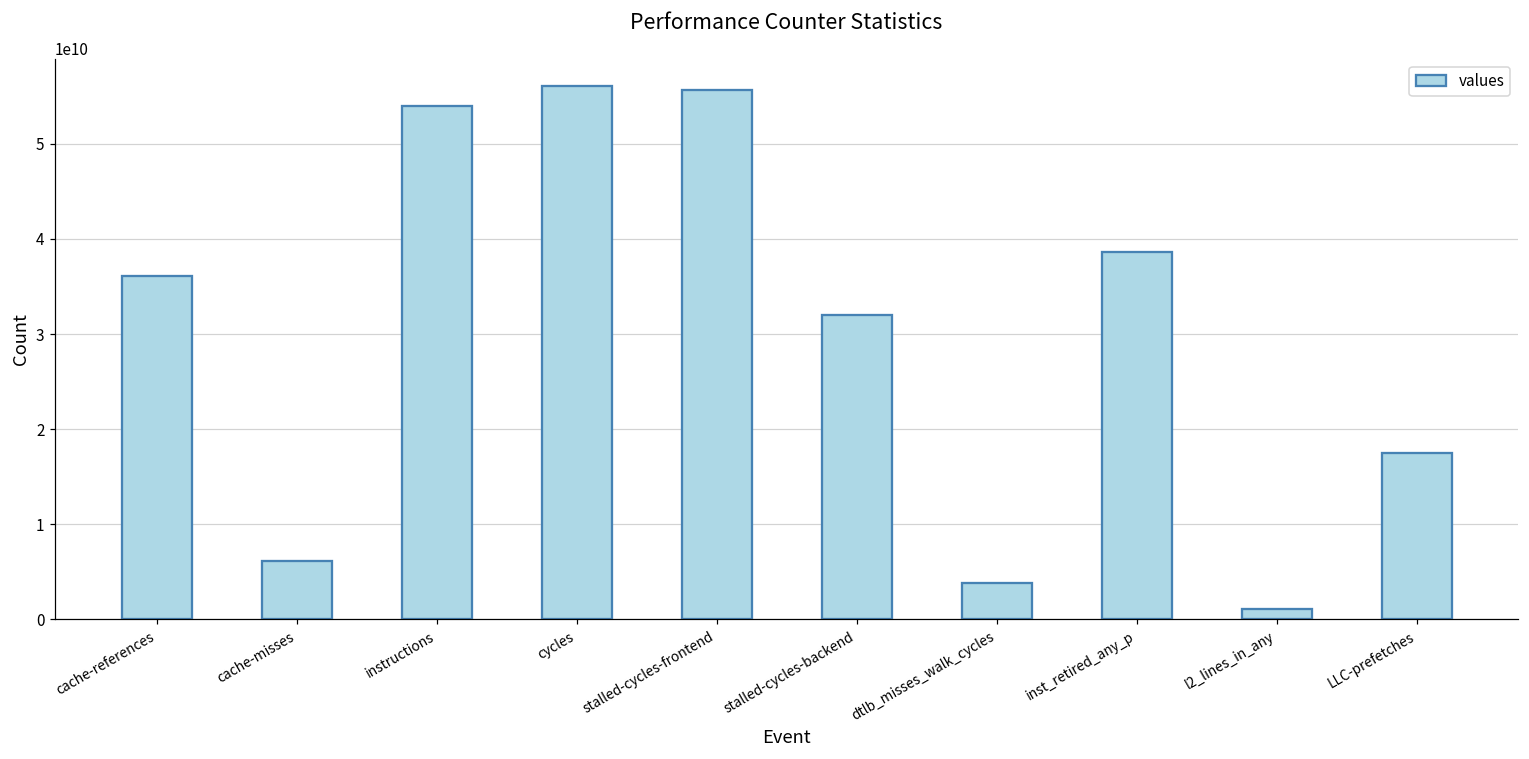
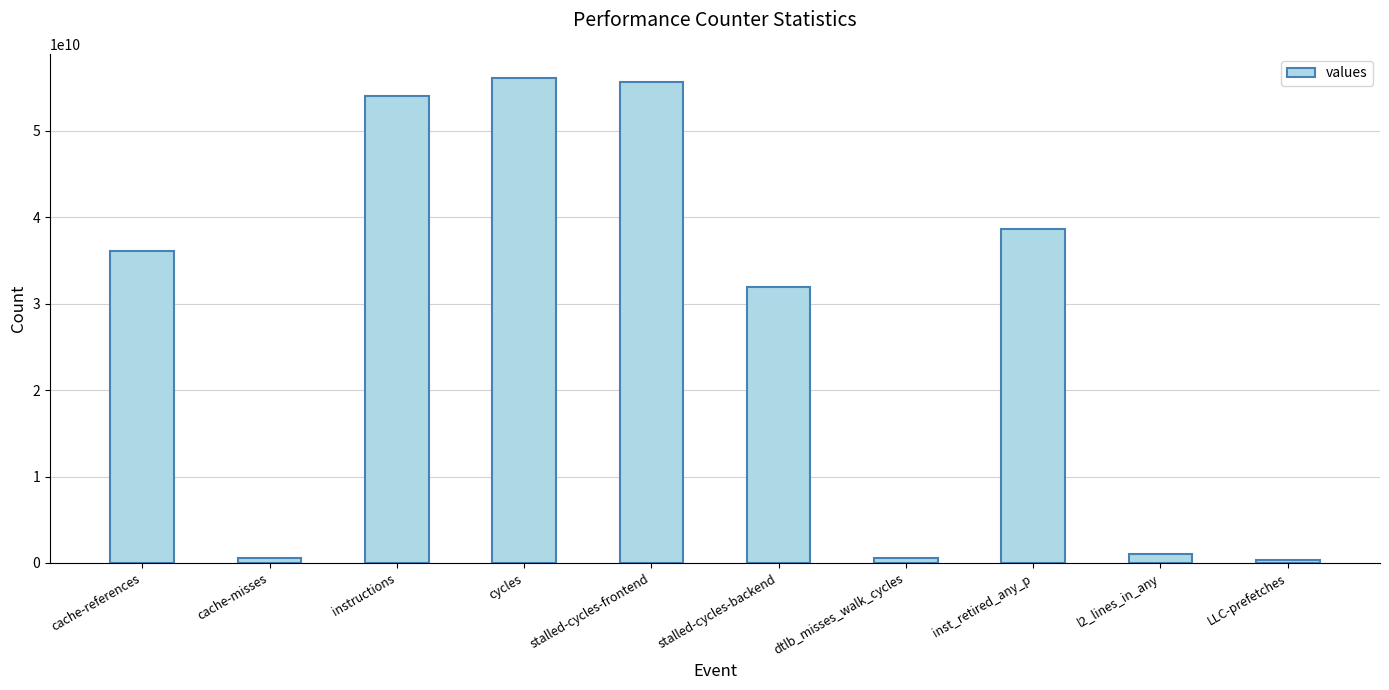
cache-misses: 6000000000 -> 1000000000
dtlb_misses_walk_cycles: 4000000000 -> 1000000000
LLC-prefetches: 17000000000 -> 0
